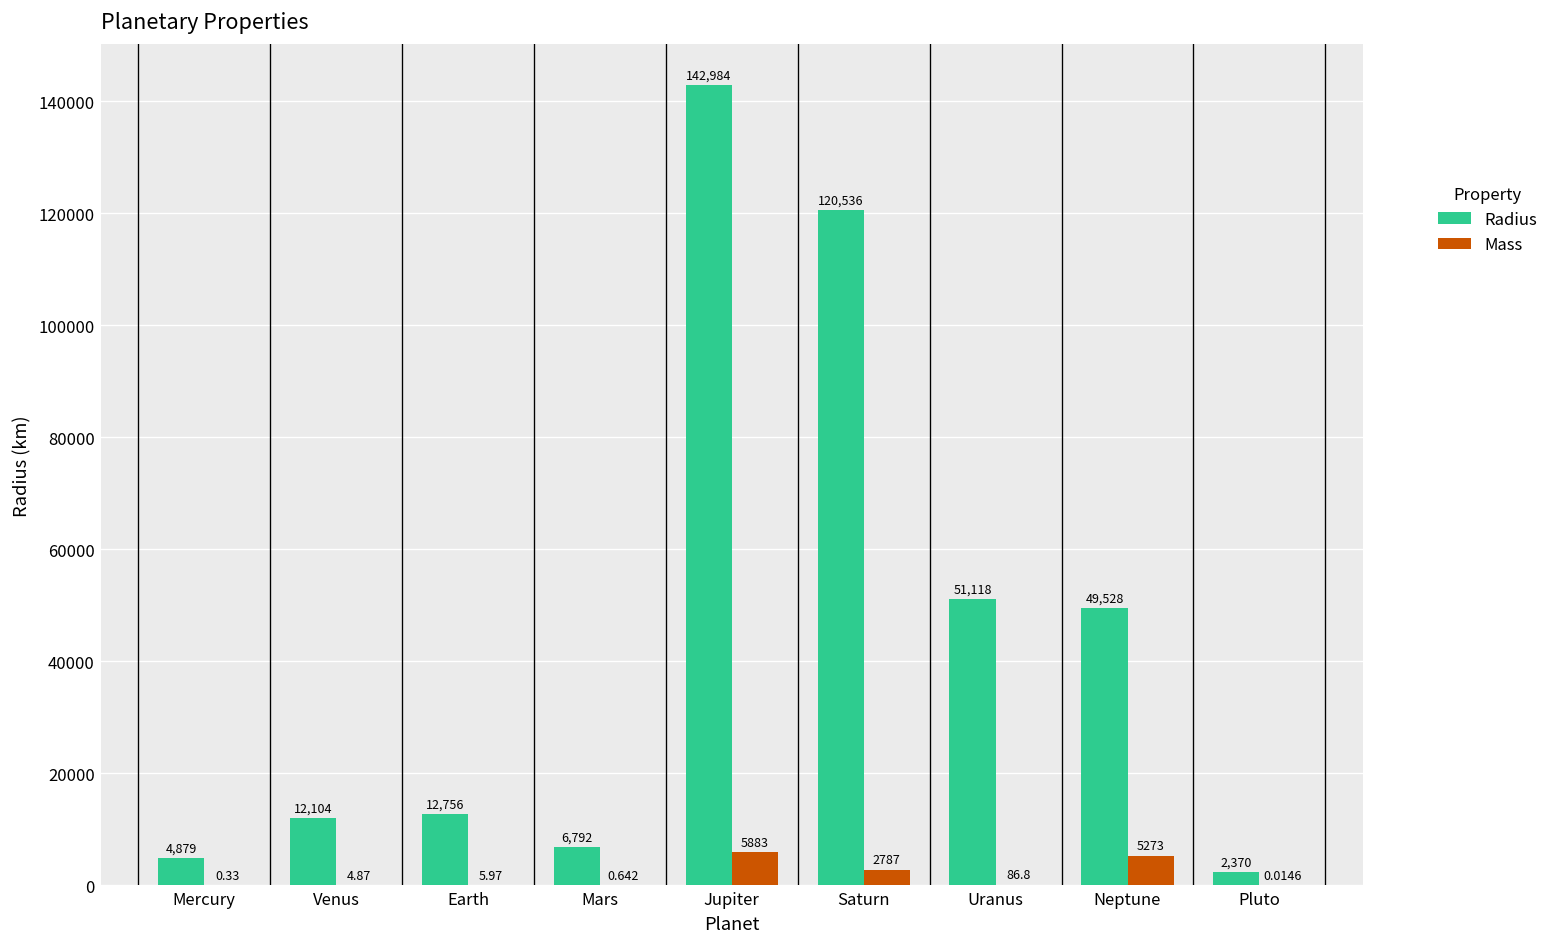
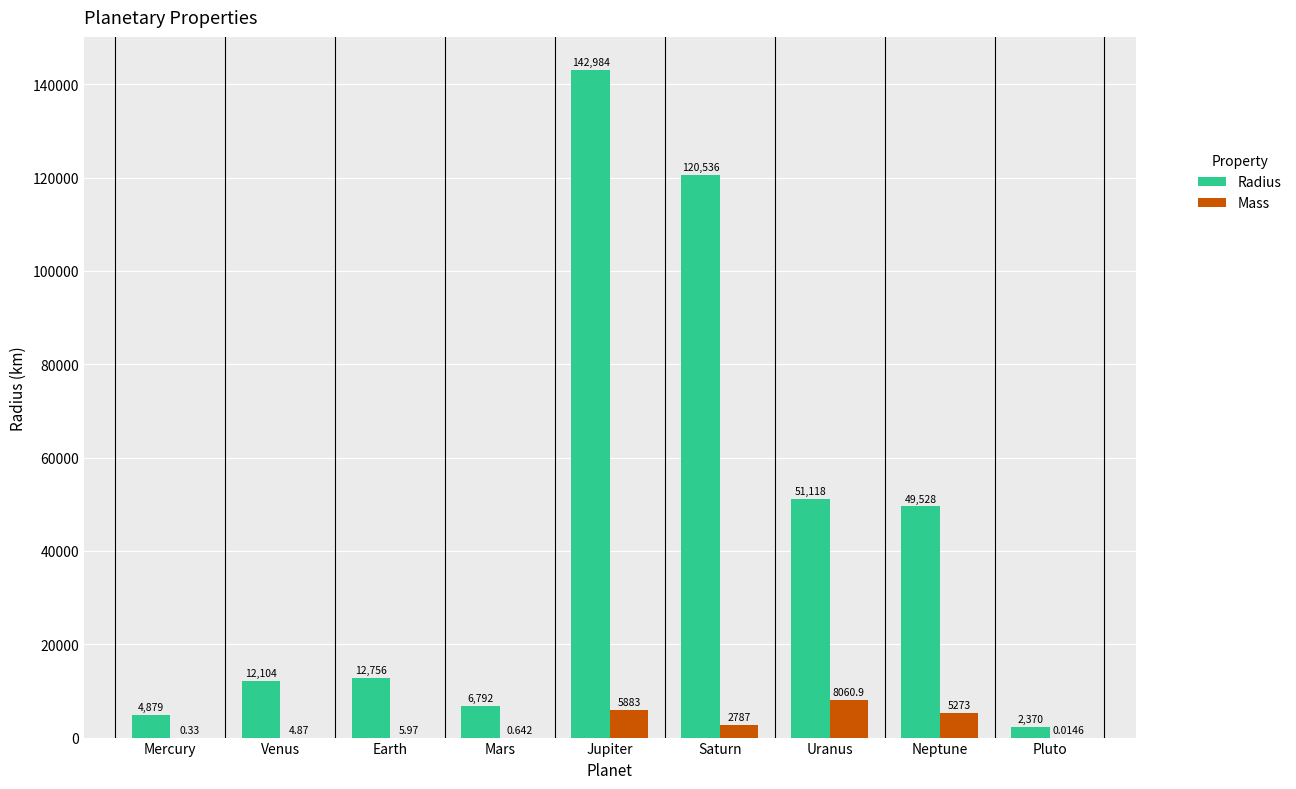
Mass, Uranus: 86.8 -> 8060.9
